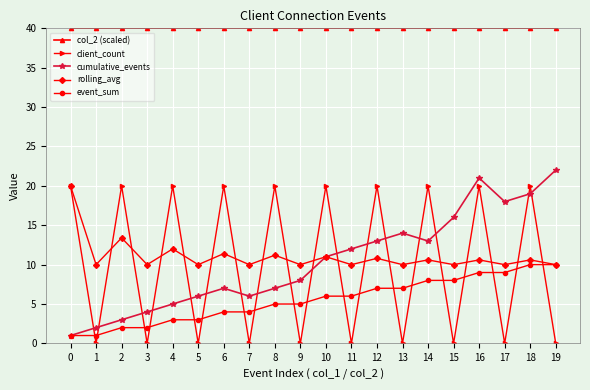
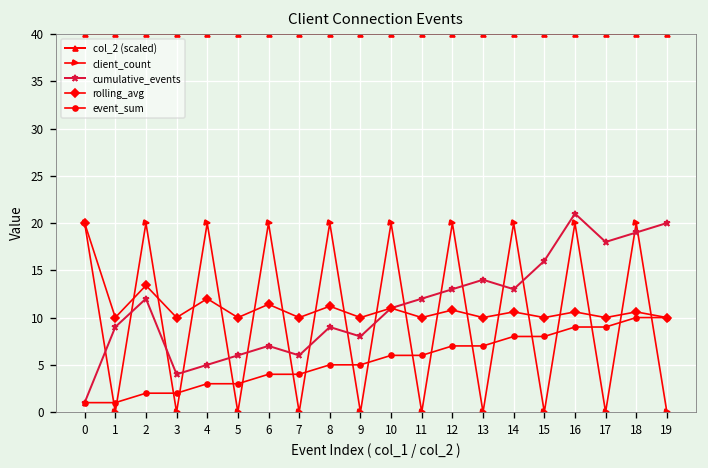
cumulative_events, 1: 2 -> 9
cumulative_events, 2: 3 -> 12
cumulative_events, 8: 7 -> 9
cumulative_events, 19: 22 -> 20
